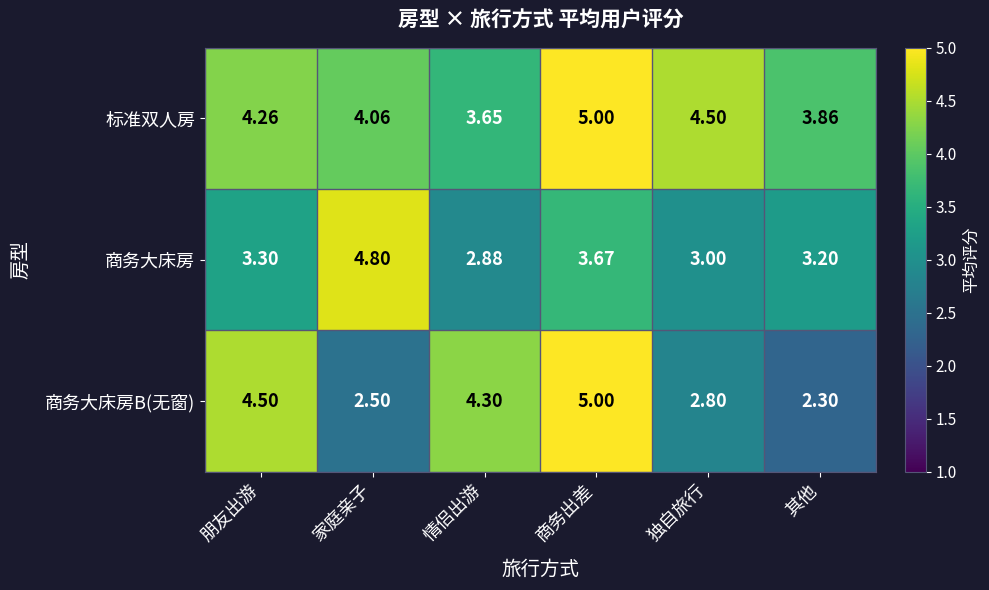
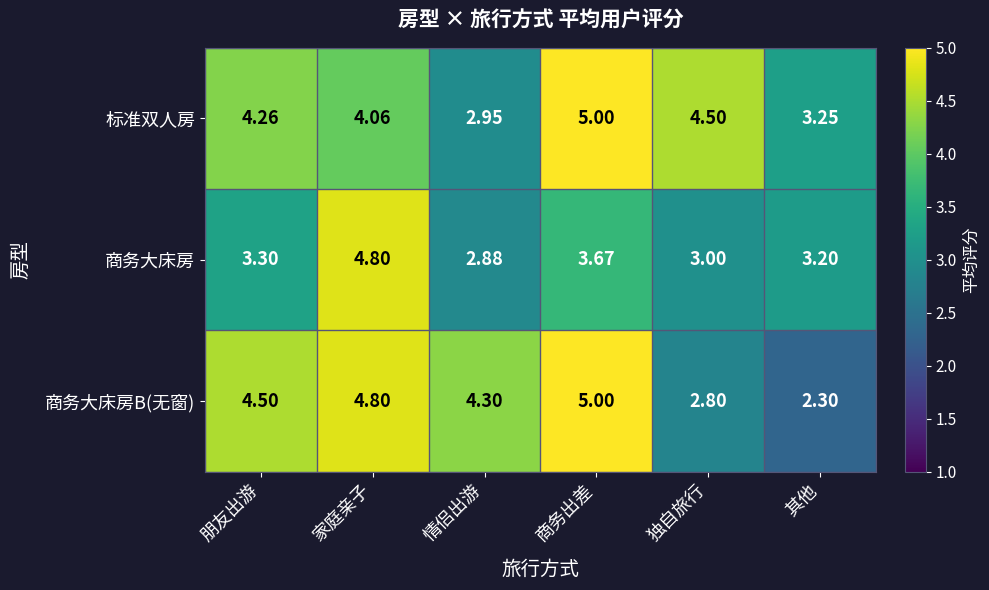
标准双人房, 情侣出游: 3.65 -> 2.95
标准双人房, 其他: 3.86 -> 3.25
商务大床房B(无窗), 家庭亲子: 2.50 -> 4.80
